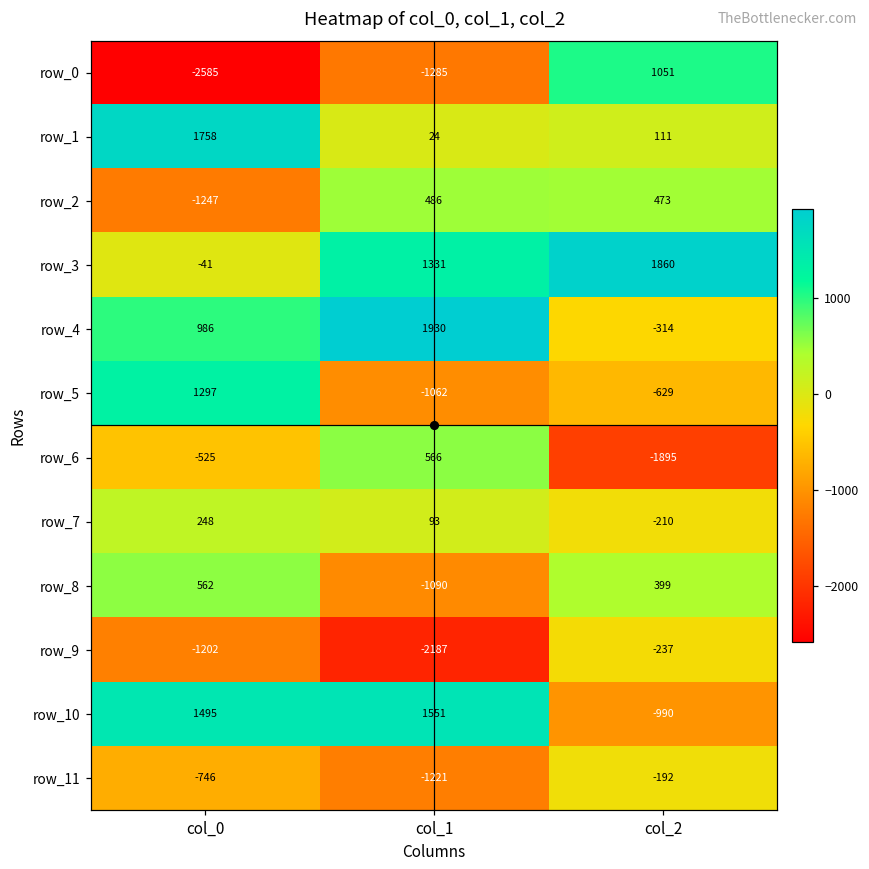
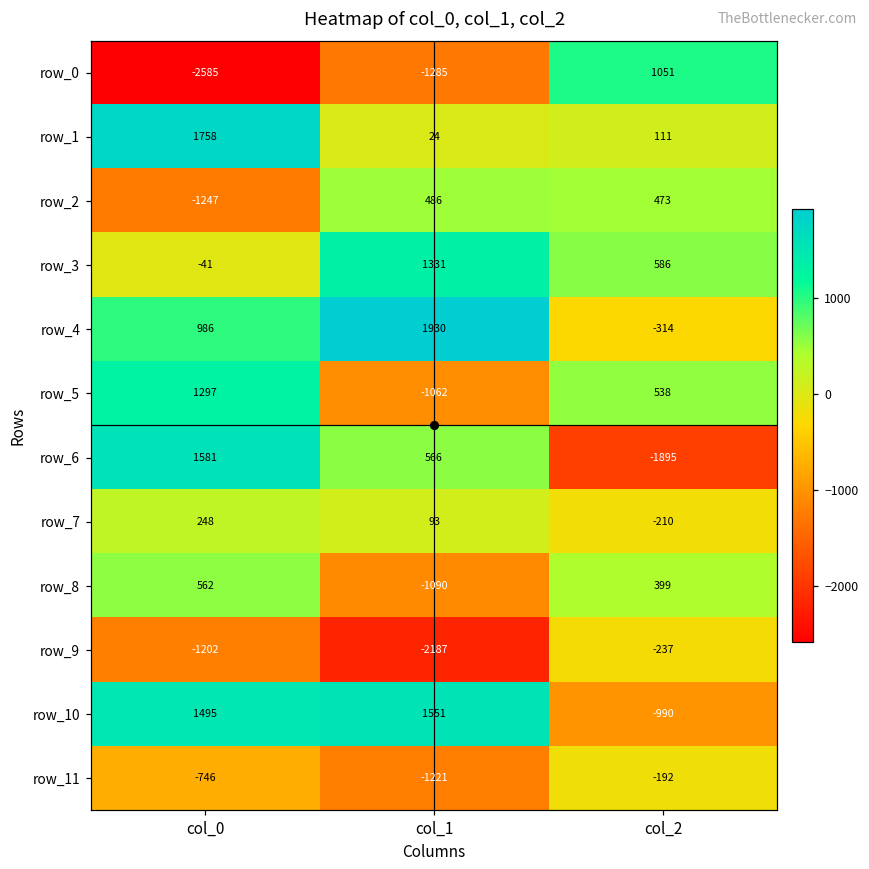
row_3, col_2: 1860 -> 586
row_5, col_2: -629 -> 538
row_6, col_0: -525 -> 1581
